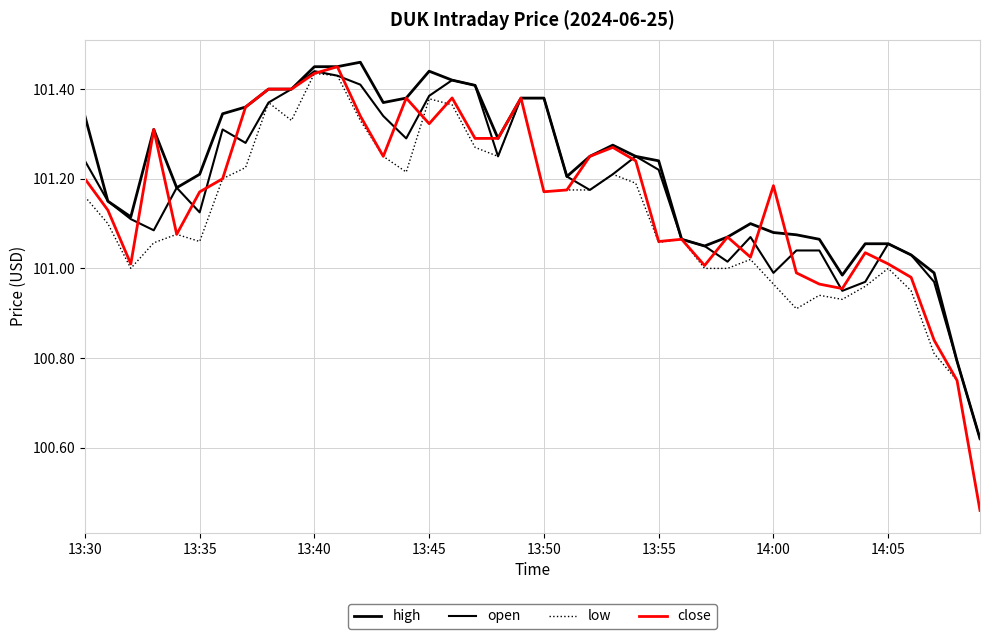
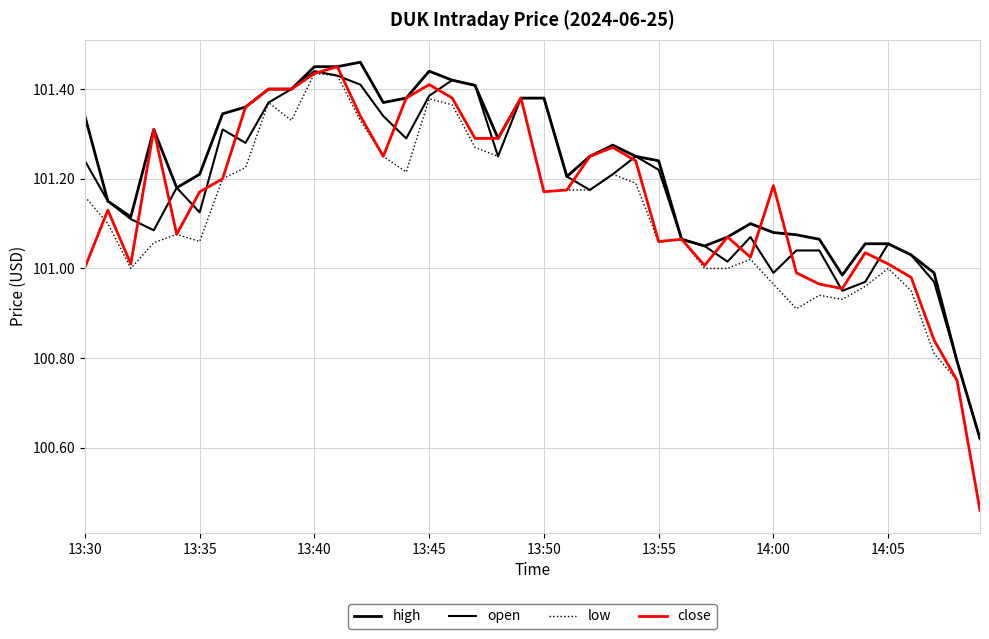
close, 13:30: 101.20 -> 101.00
close, 13:45: 101.32 -> 101.41
